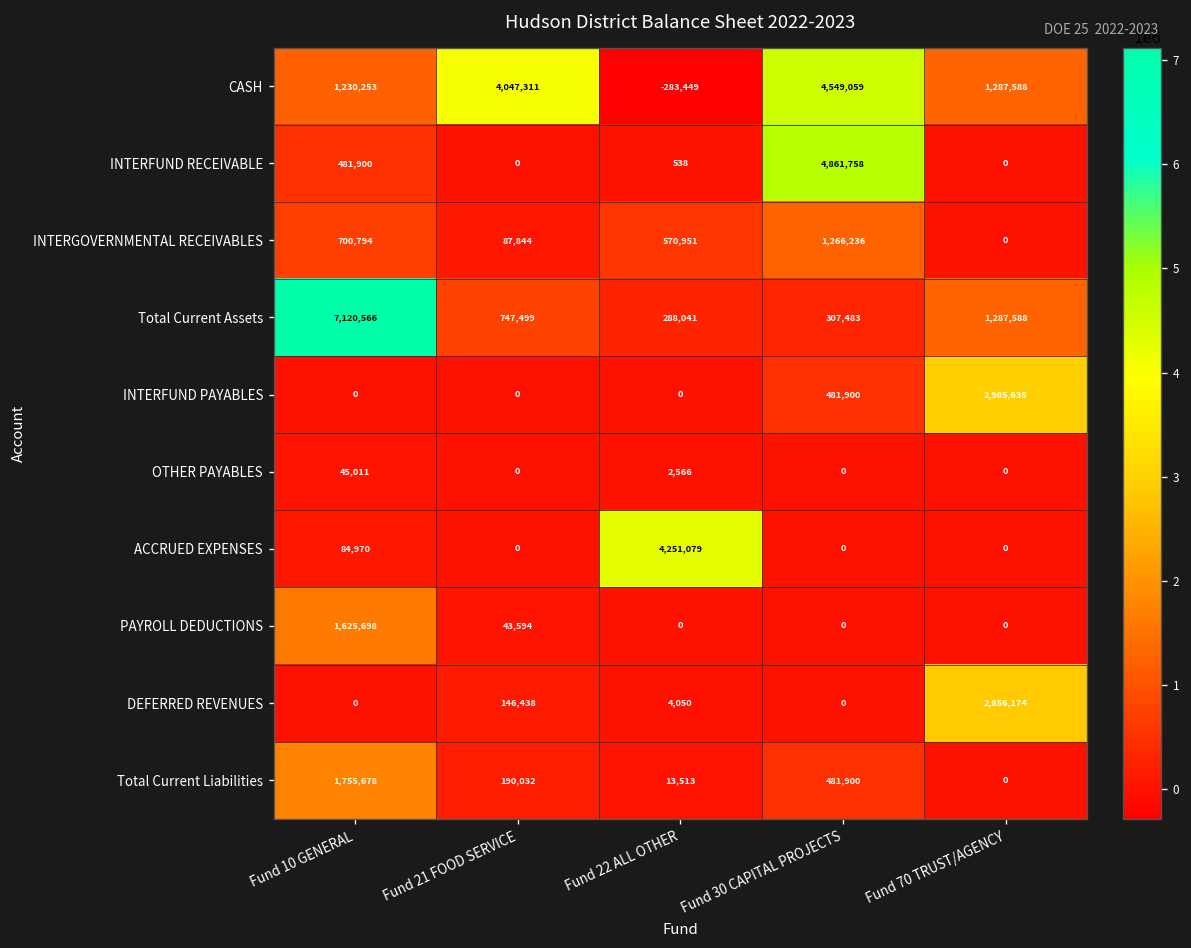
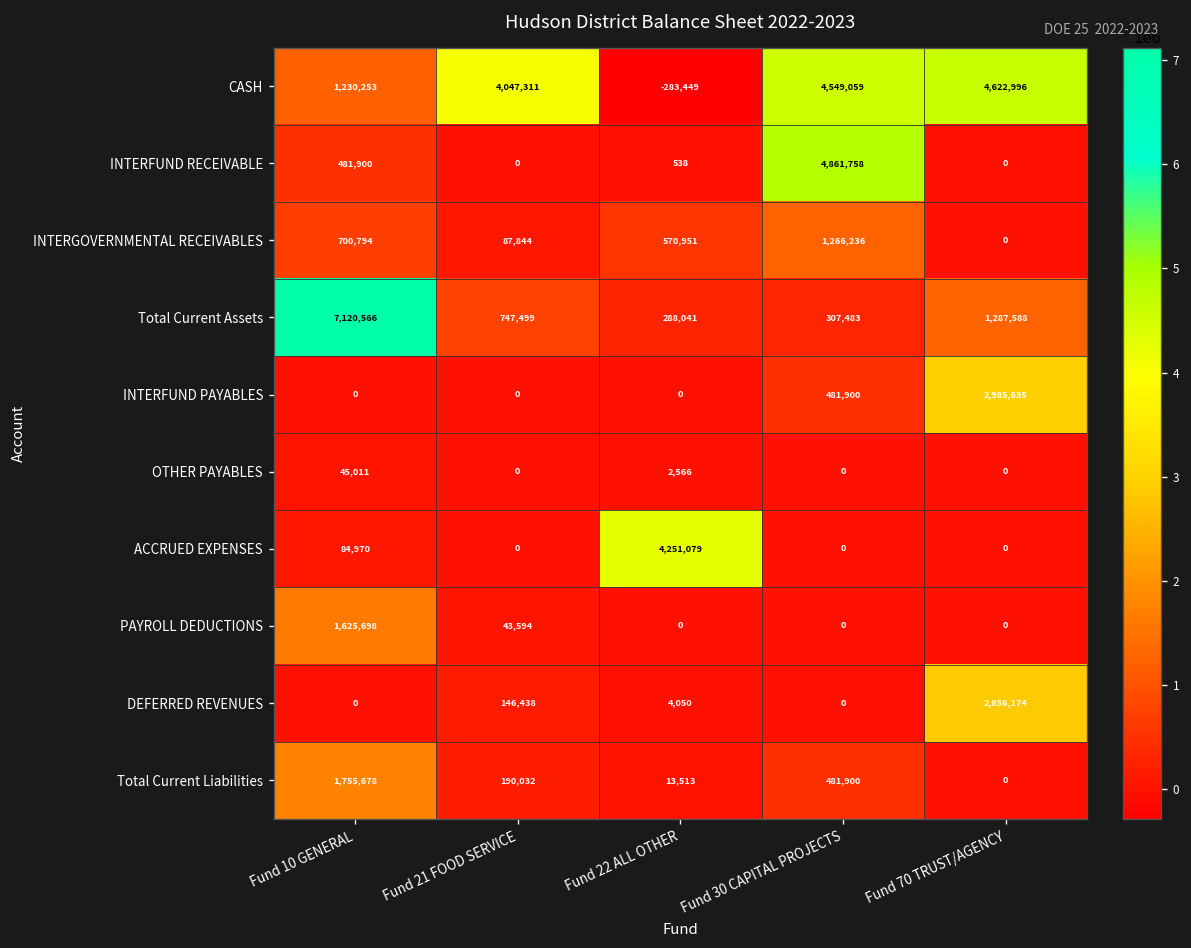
CASH, Fund 70 TRUST/AGENCY: 1,287,588 -> 4,622,996
